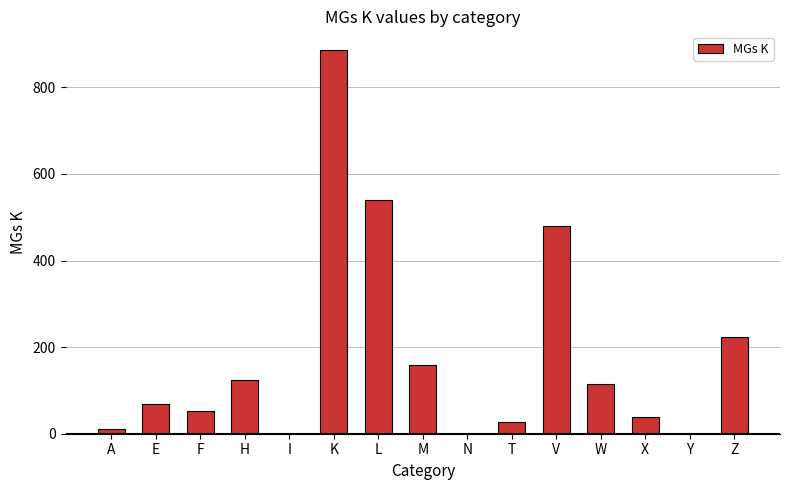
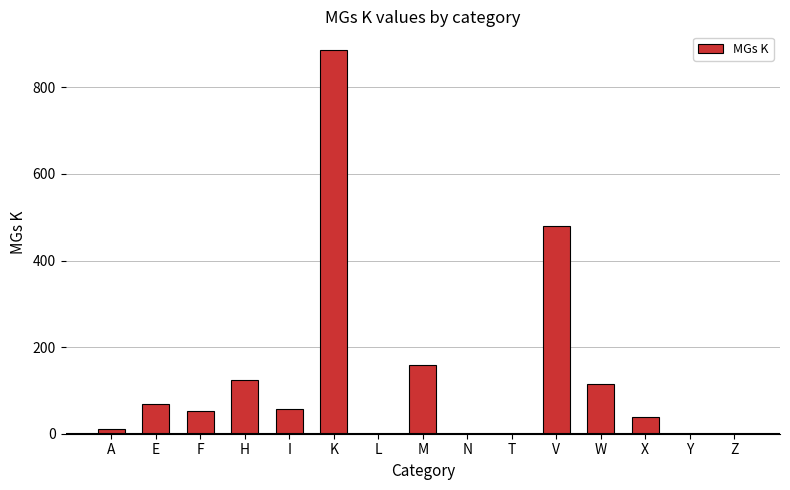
I: 0 -> 60
L: 540 -> 0
T: 30 -> 0
Z: 220 -> 0
